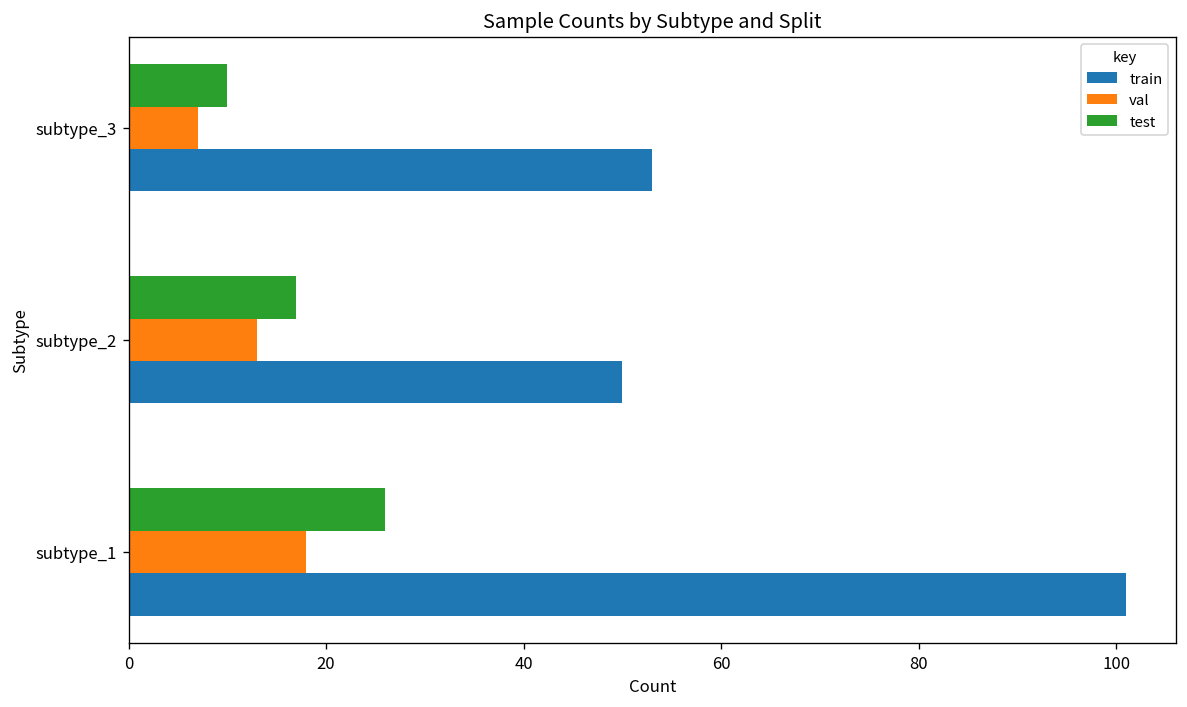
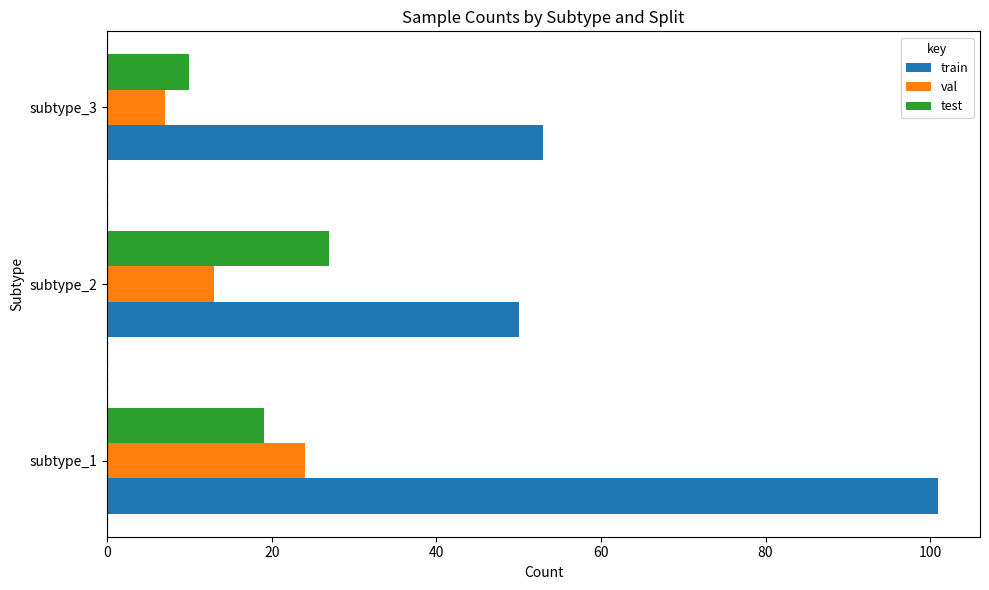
test, subtype_2: 17 -> 27
test, subtype_1: 26 -> 19
val, subtype_1: 18 -> 24
